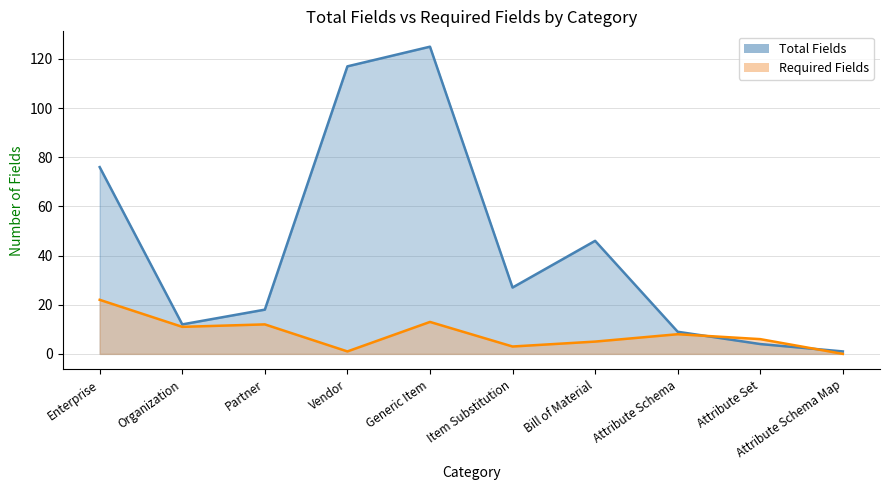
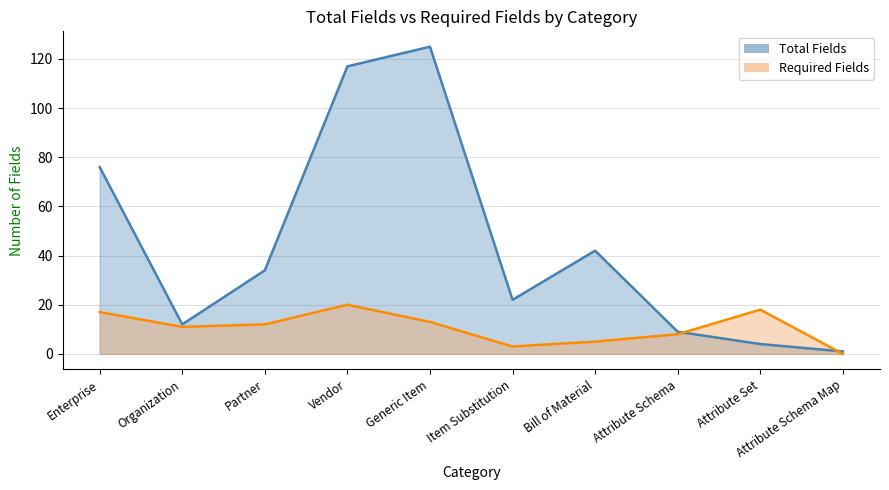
Required Fields, Enterprise: 22 -> 17
Total Fields, Partner: 18 -> 34
Required Fields, Vendor: 1 -> 20
Total Fields, Item Substitution: 27 -> 22
Total Fields, Bill of Material: 46 -> 42
Required Fields, Attribute Set: 6 -> 18
